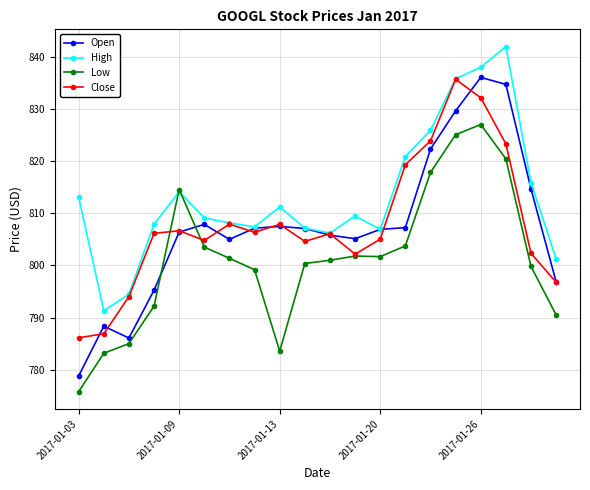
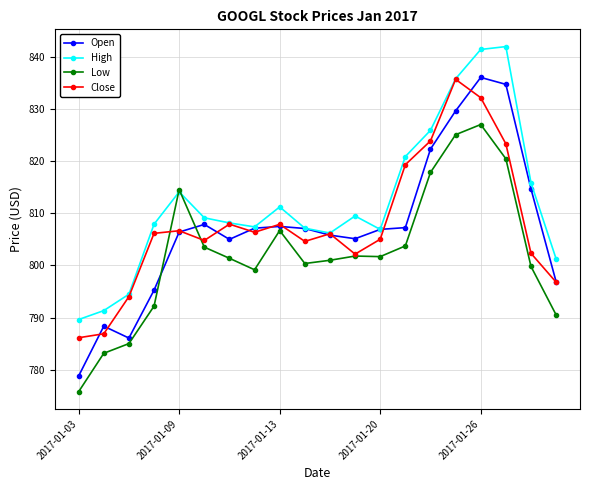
High, 2017-01-03: 813 -> 790
Low, 2017-01-13: 784 -> 807
High, 2017-01-26: 838 -> 841
